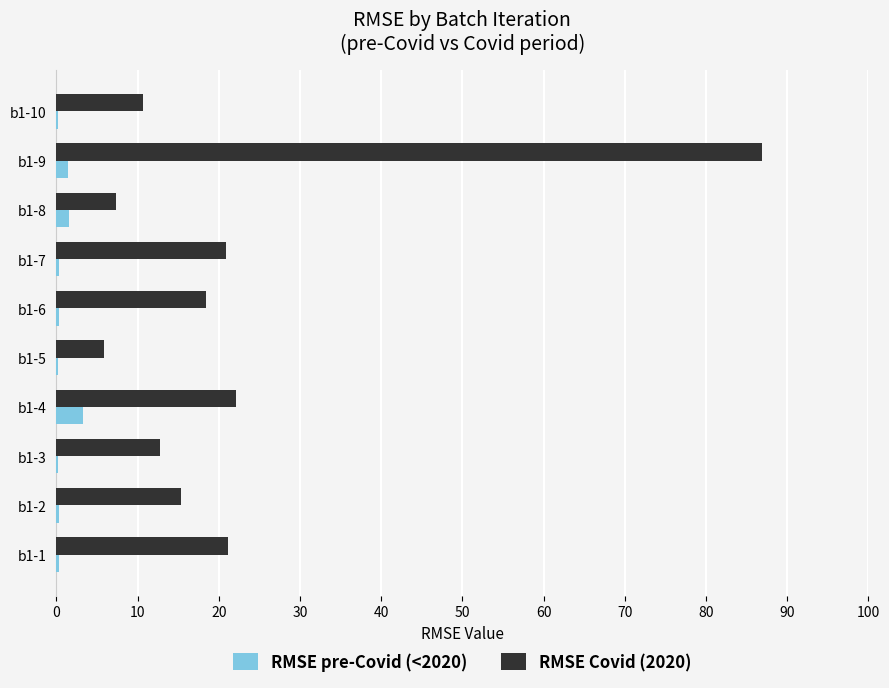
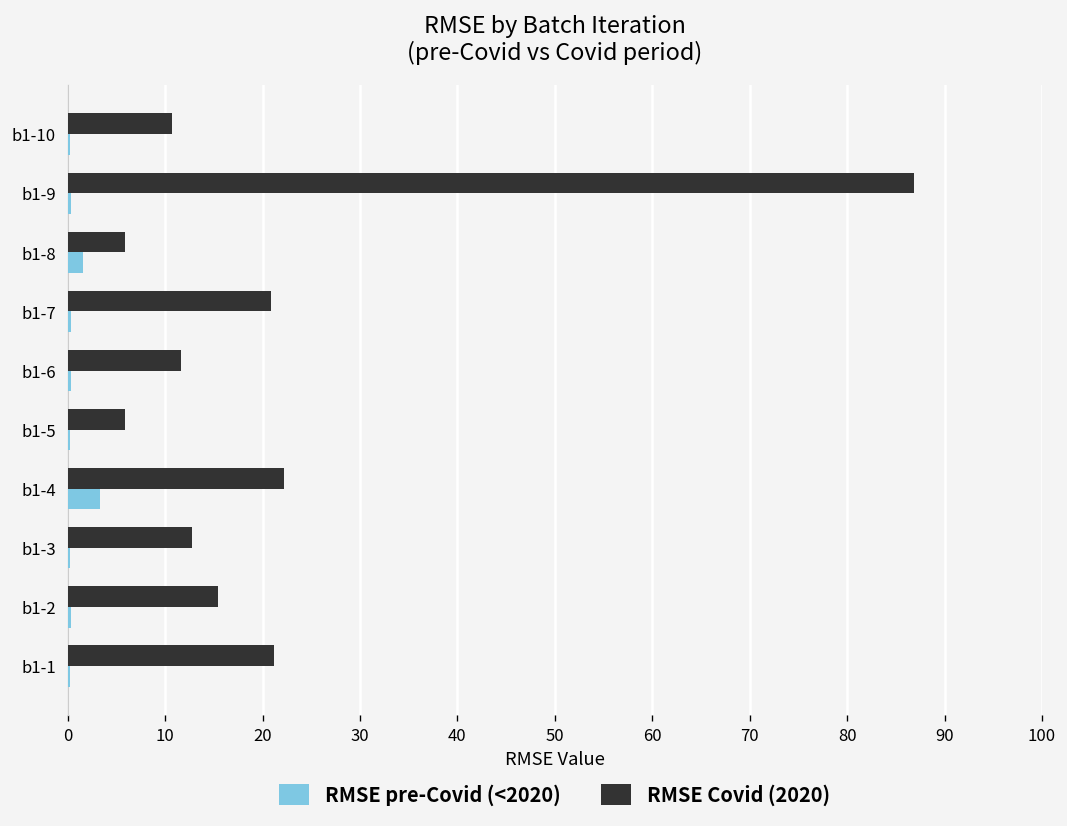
RMSE pre-Covid (<2020), b1-9: 1 -> 0
RMSE Covid (2020), b1-8: 7 -> 6
RMSE Covid (2020), b1-6: 18 -> 12
